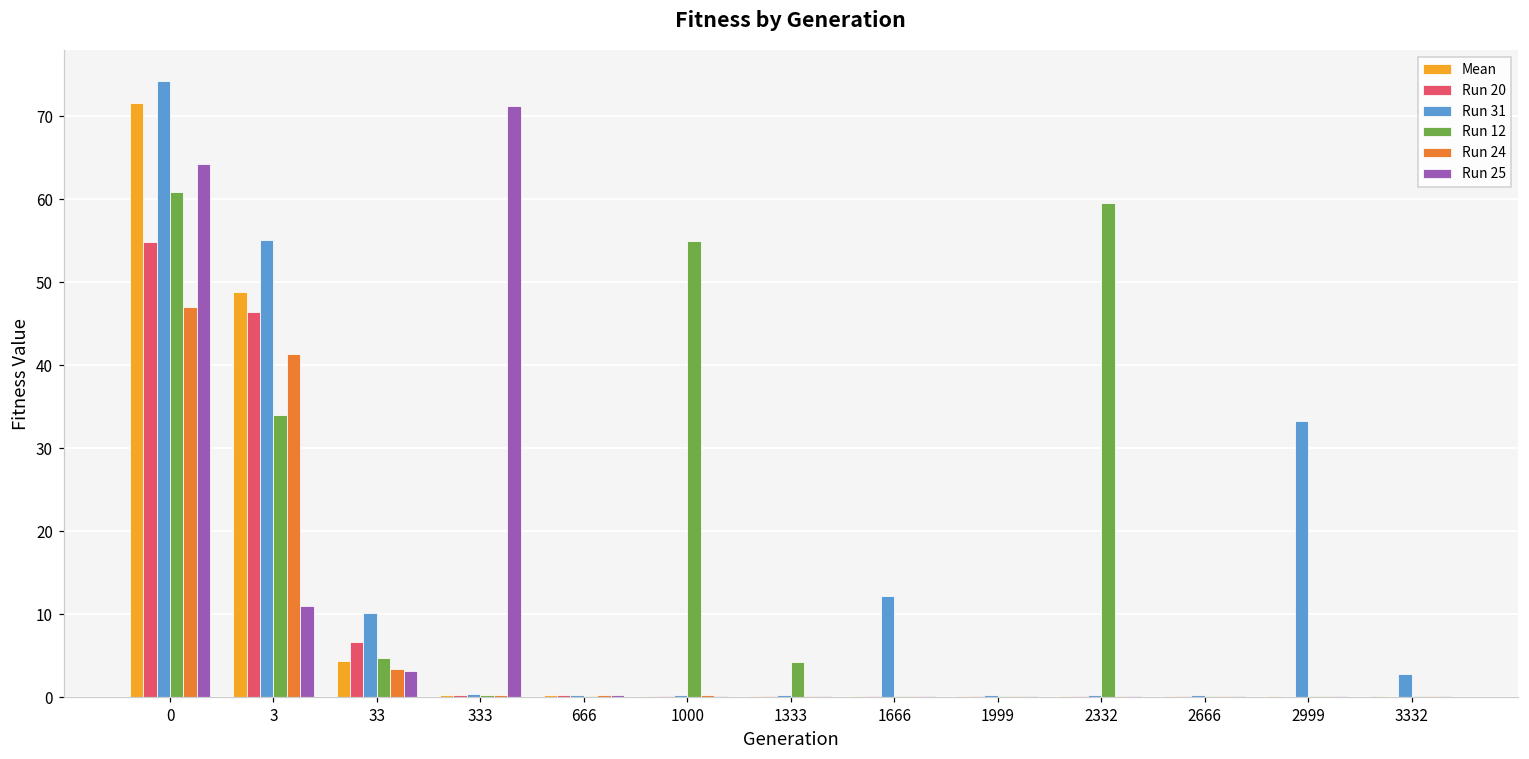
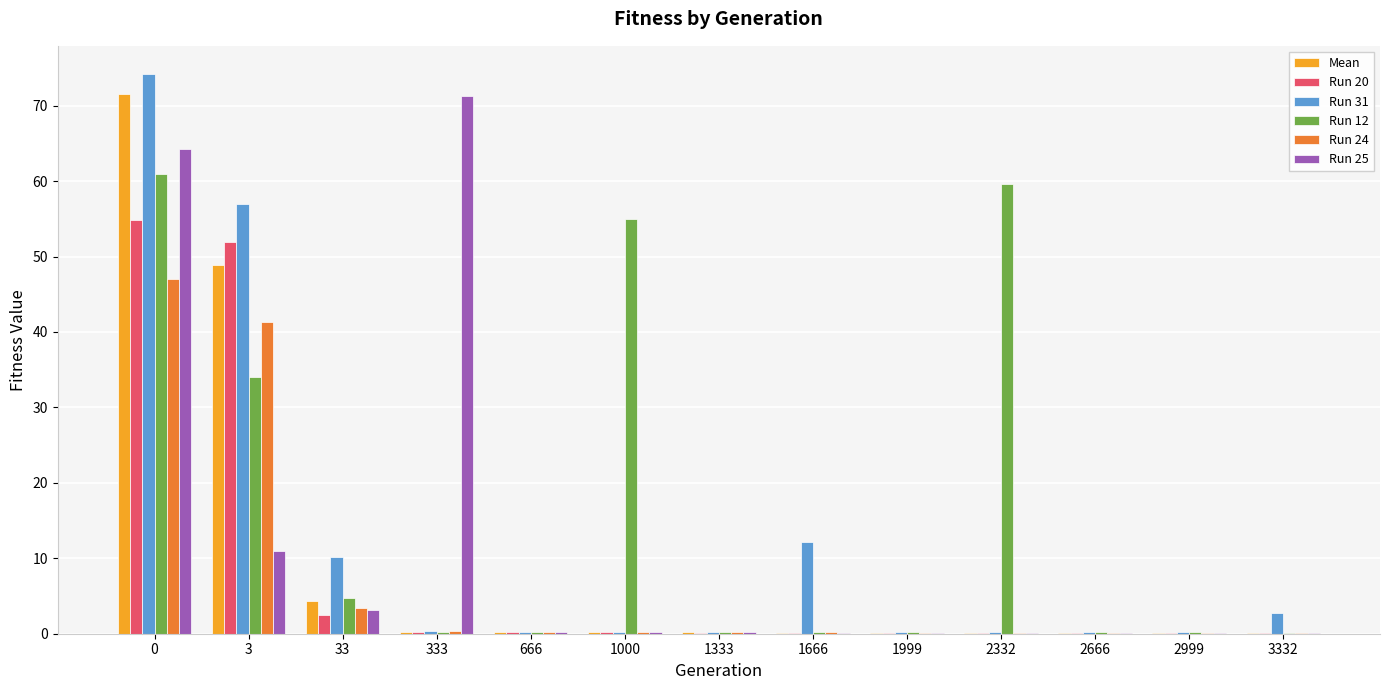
Run 20, 3: 46 -> 52
Run 31, 3: 55 -> 57
Run 20, 33: 7 -> 2
Run 12, 1333: 4 -> 0
Run 31, 2999: 33 -> 0
